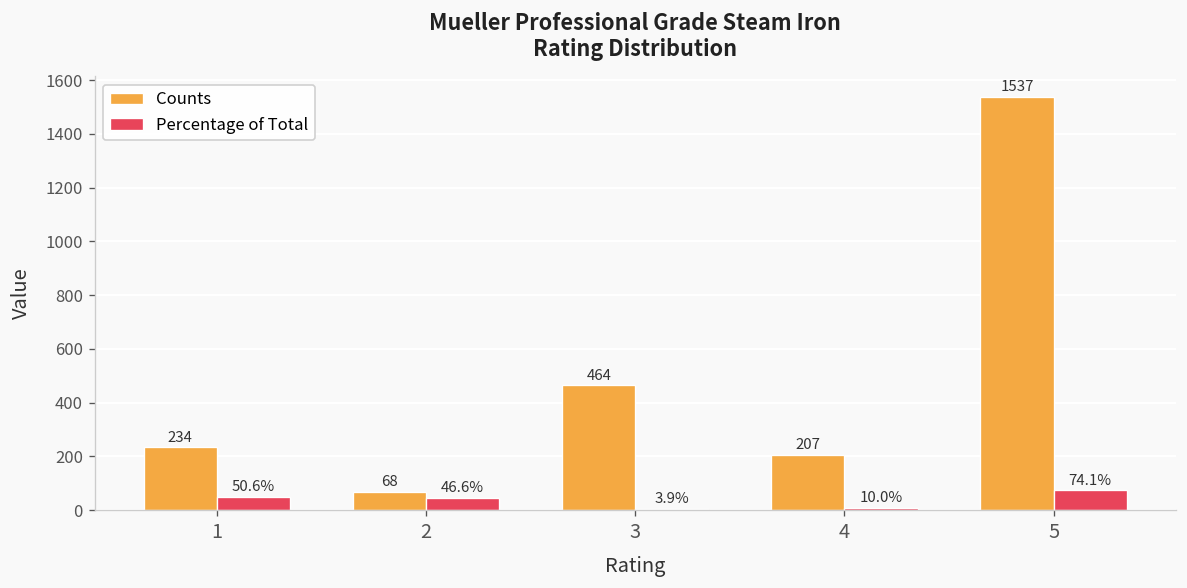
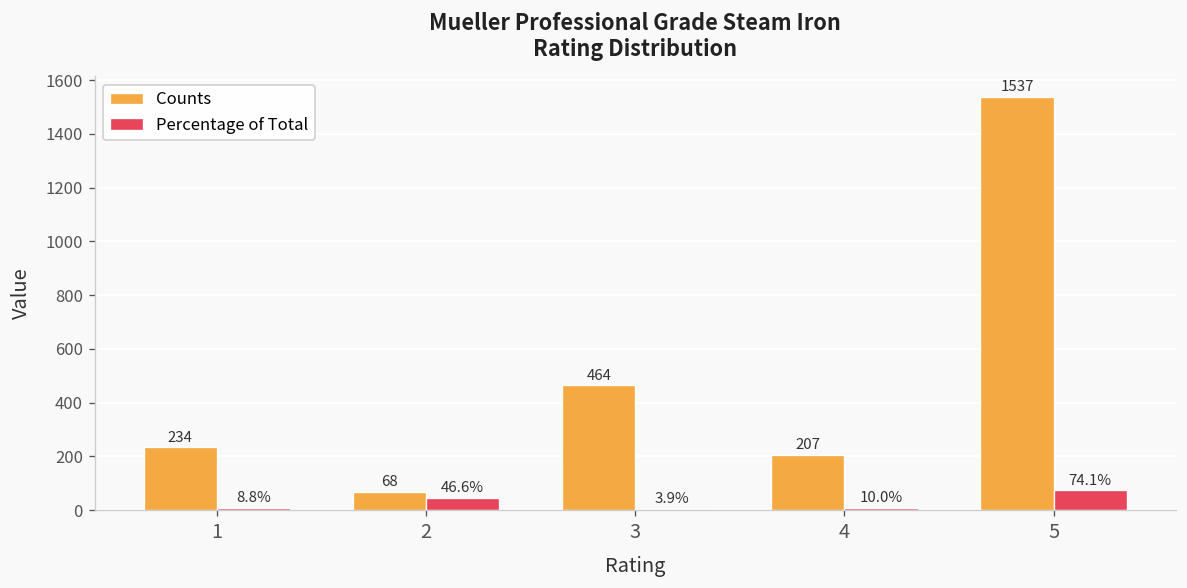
Percentage of Total, 1: 50.6% -> 8.8%
